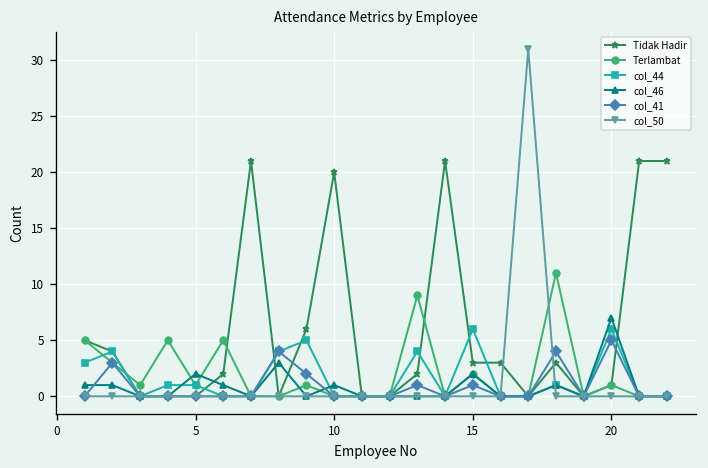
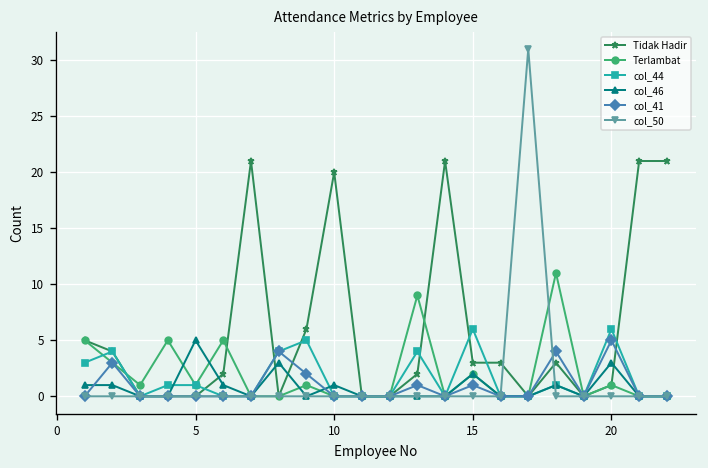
col_46, 5: 2 -> 5
col_46, 20: 7 -> 3
